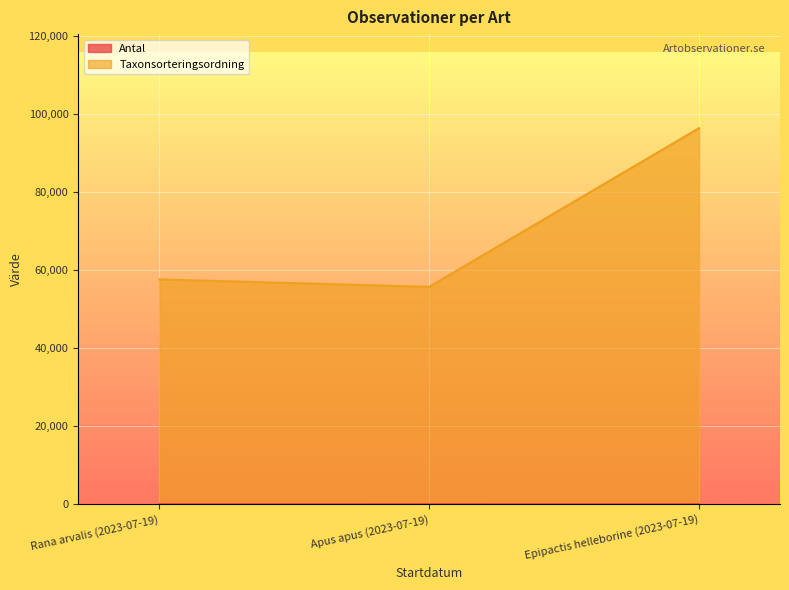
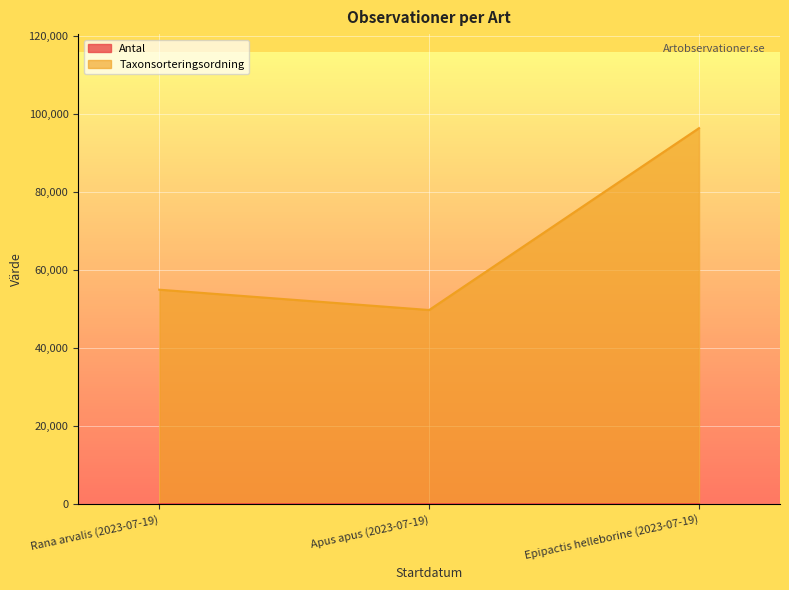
Taxonsorteringsordning, Rana arvalis (2023-07-19): 58,000 -> 55,000
Taxonsorteringsordning, Apus apus (2023-07-19): 56,000 -> 50,000
